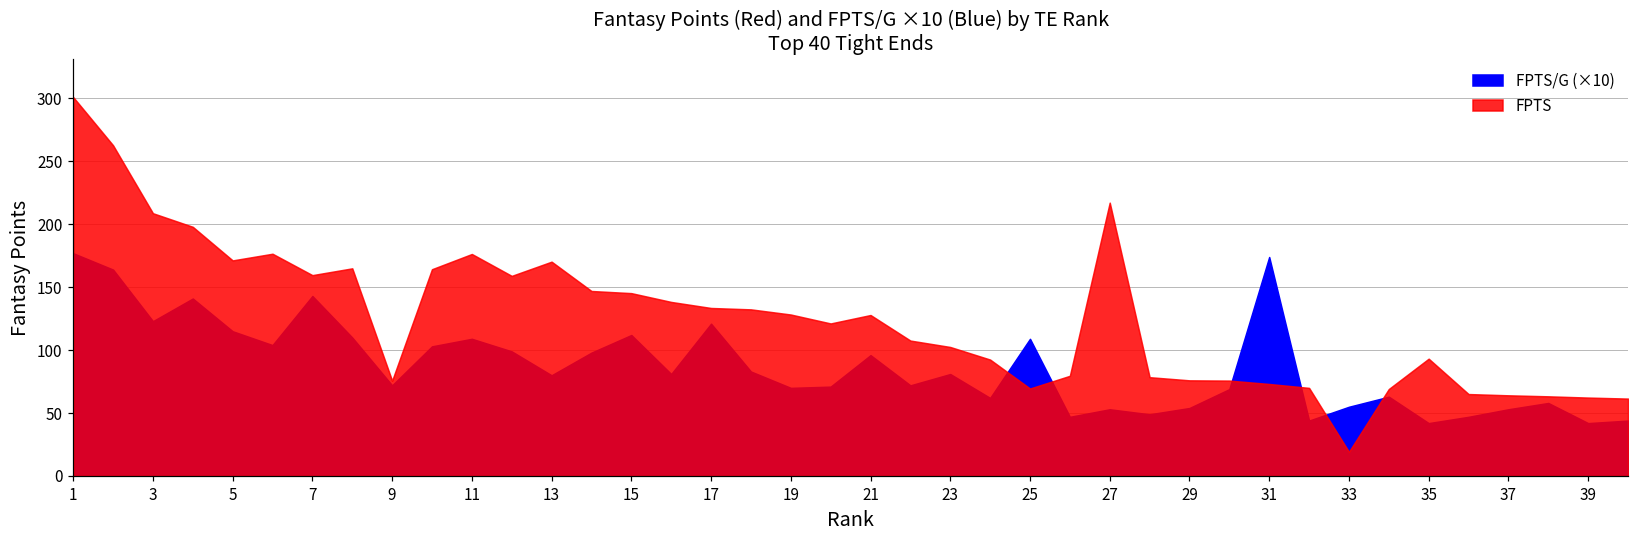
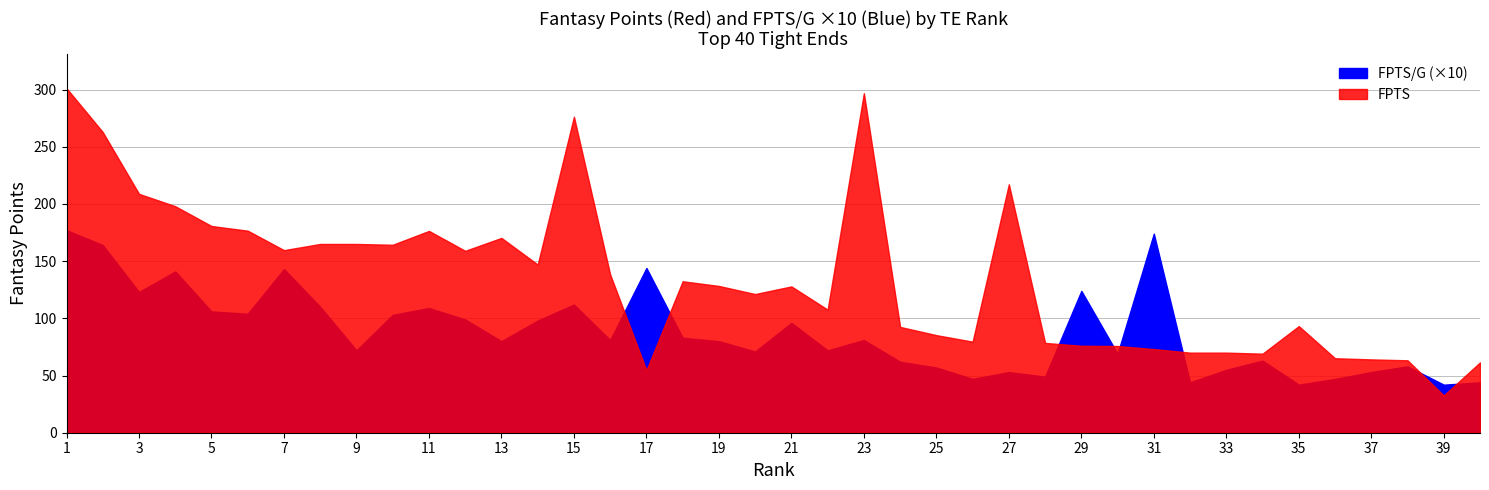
FPTS/G (×10), 5: 115 -> 106
FPTS, 5: 171 -> 181
FPTS, 9: 76 -> 165
FPTS, 15: 145 -> 276
FPTS/G (×10), 17: 121 -> 144
FPTS, 17: 134 -> 55
FPTS/G (×10), 19: 70 -> 80
FPTS, 23: 103 -> 297
FPTS/G (×10), 25: 109 -> 57
FPTS, 25: 70 -> 85
FPTS/G (×10), 29: 54 -> 124
FPTS, 33: 19 -> 70
FPTS, 39: 62 -> 33
